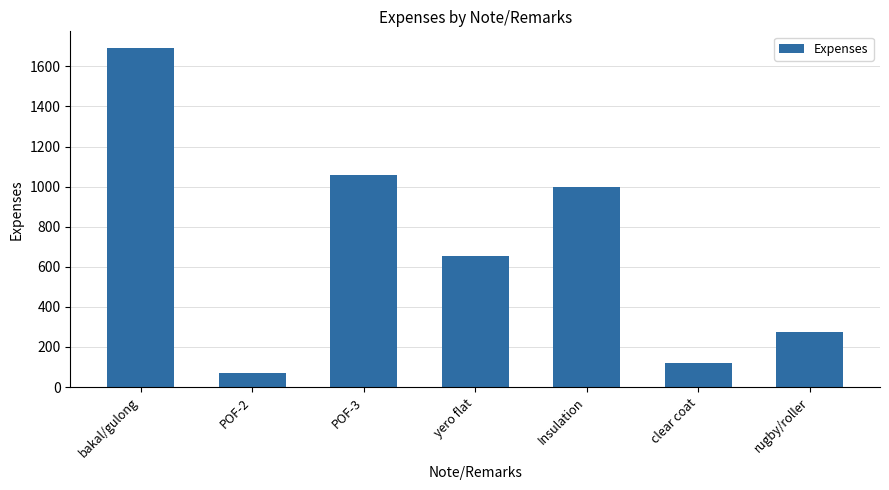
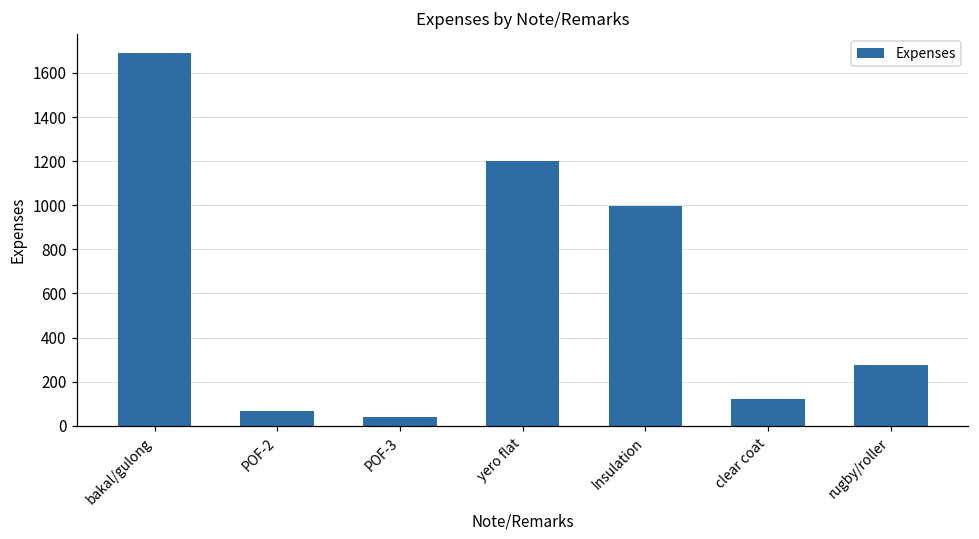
POF-3: 1060 -> 40
yero flat: 660 -> 1200
